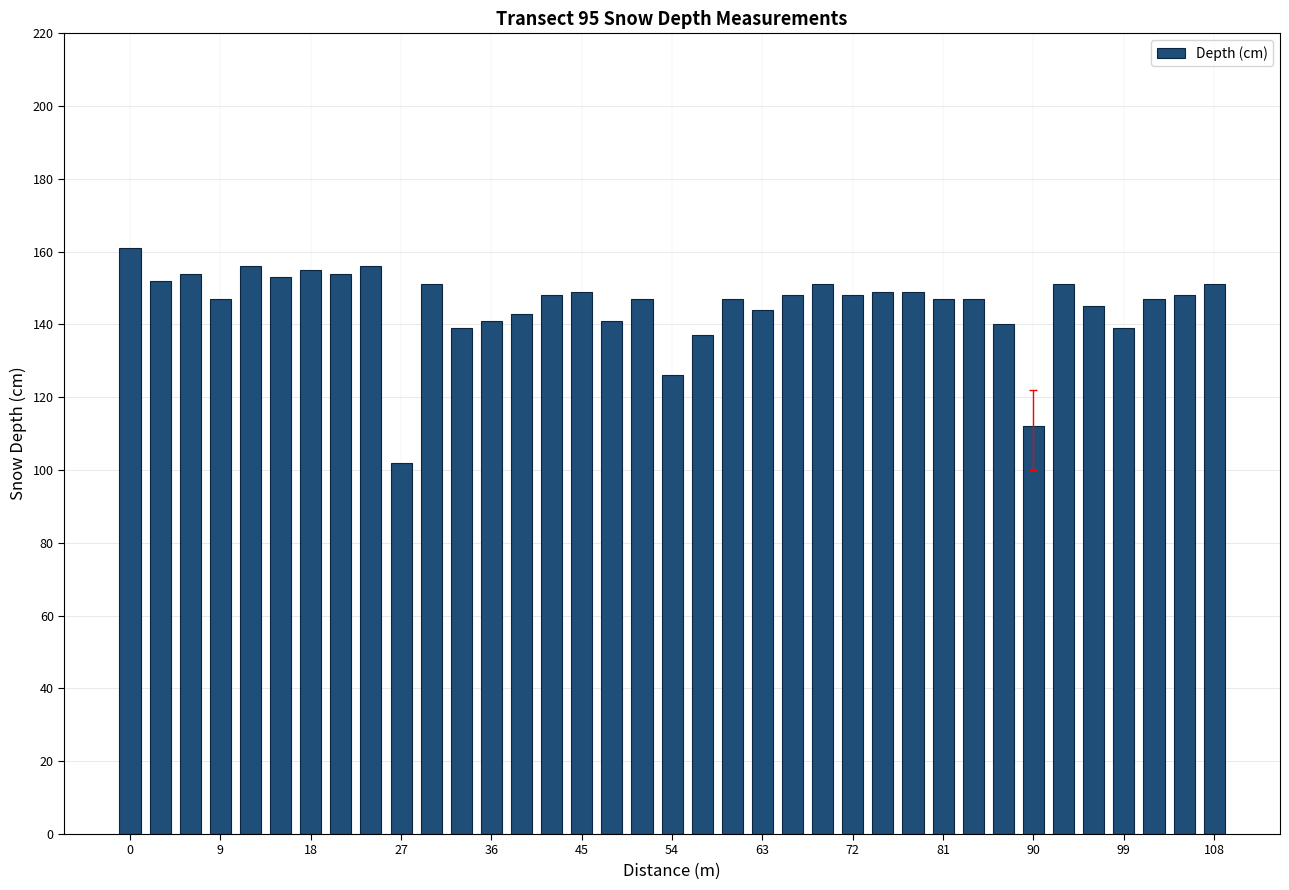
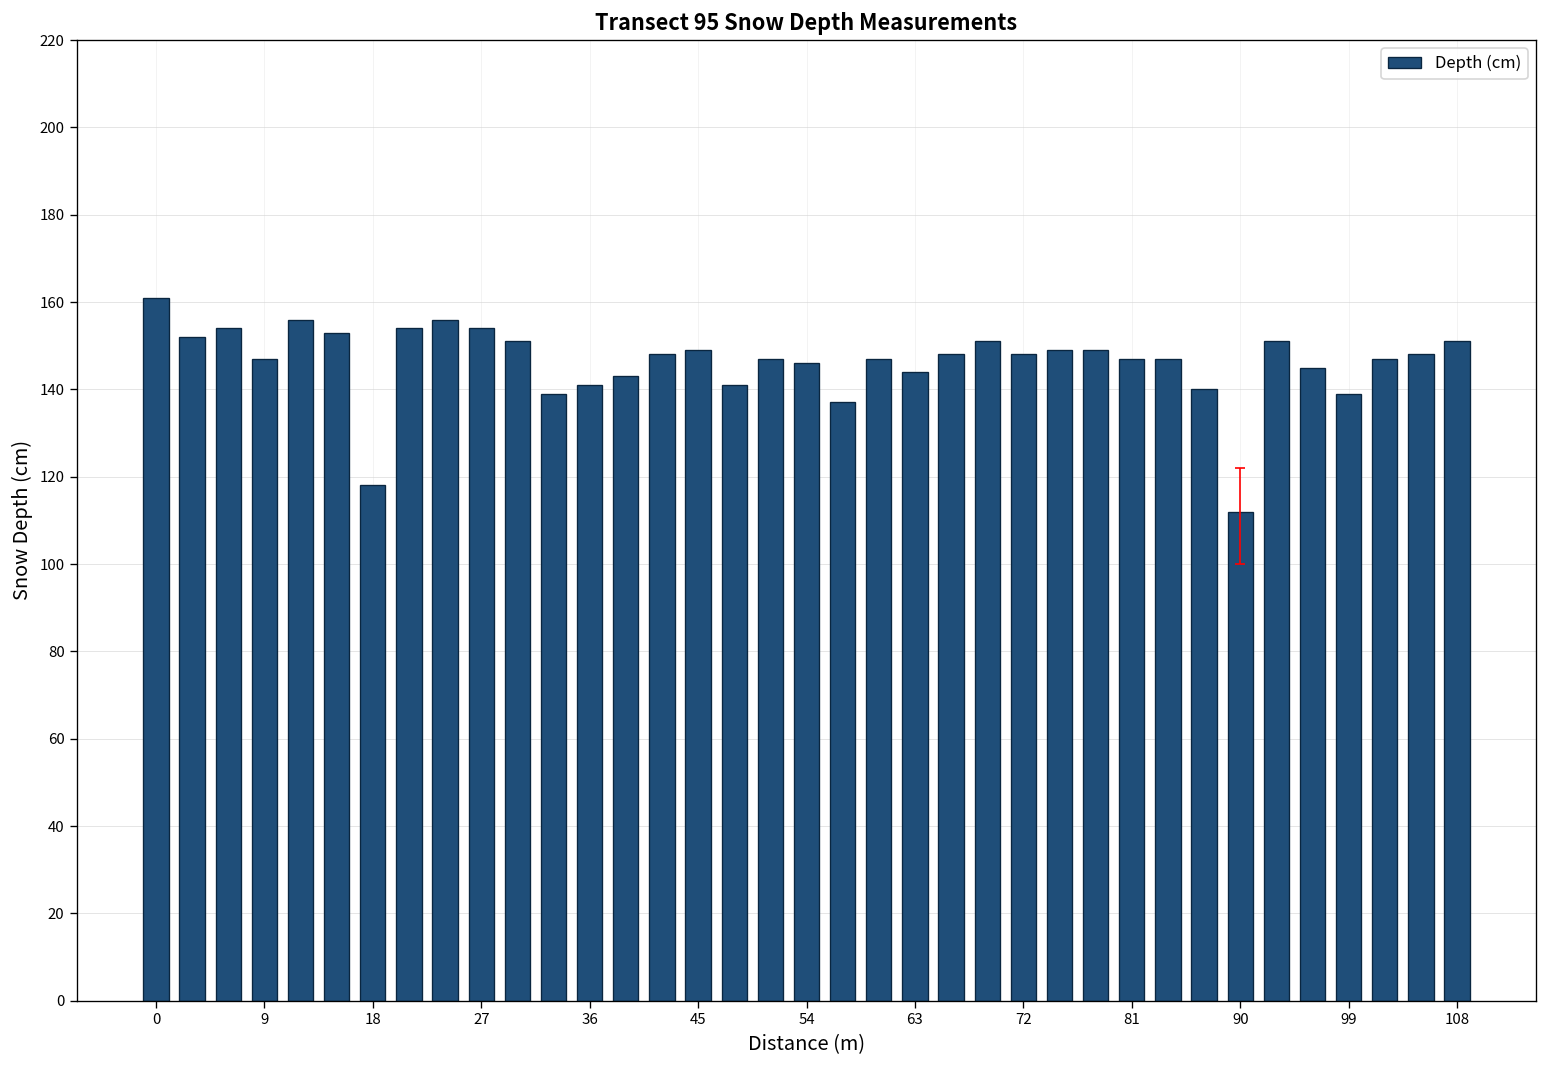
Depth (cm), 18: 155 -> 118
Depth (cm), 27: 102 -> 154
Depth (cm), 54: 126 -> 146
